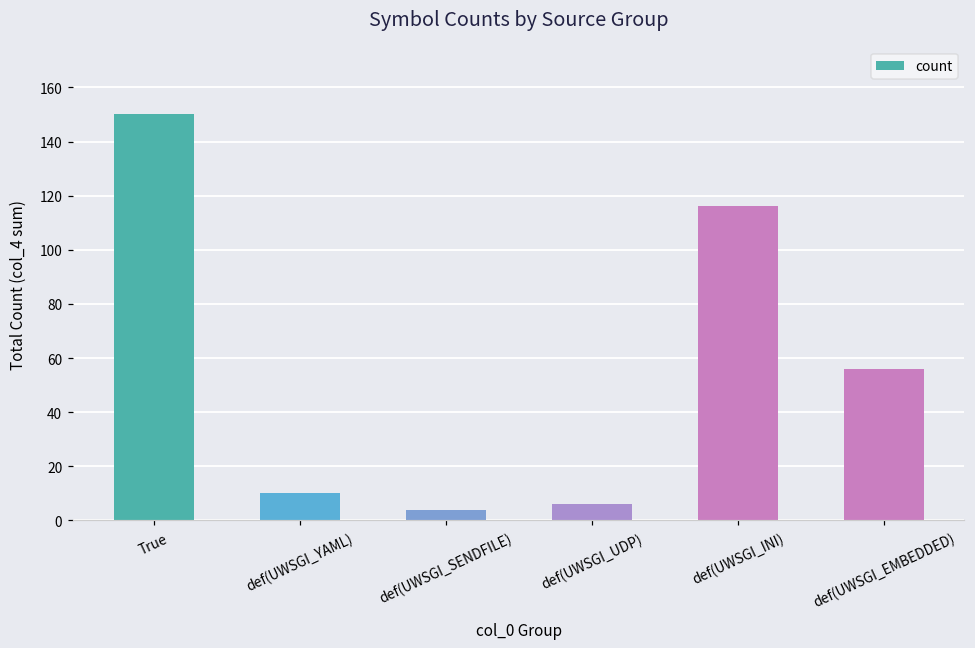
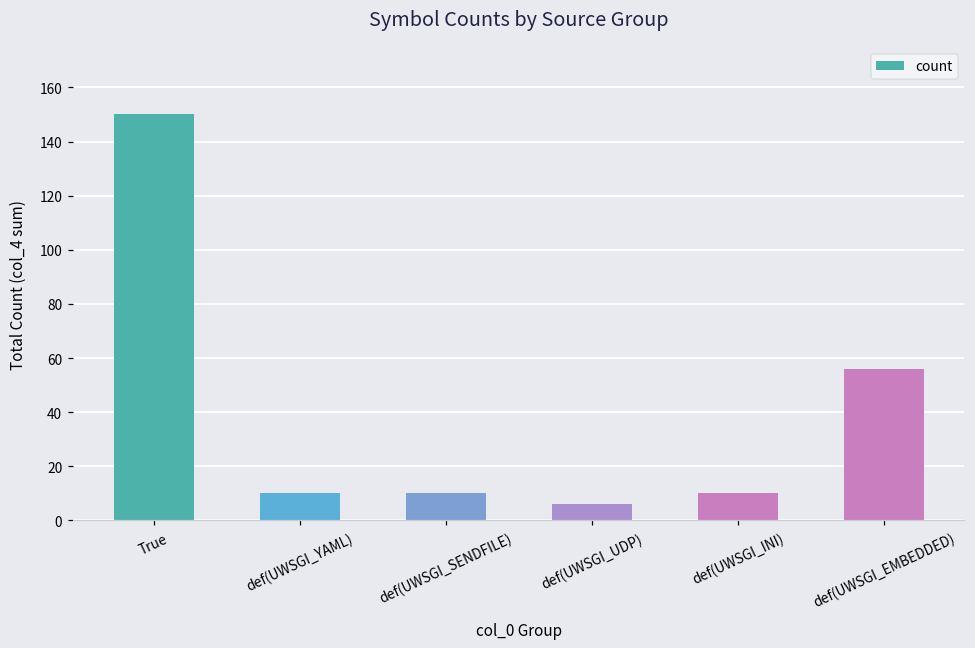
def(UWSGI_SENDFILE): 4 -> 10
def(UWSGI_INI): 116 -> 10
